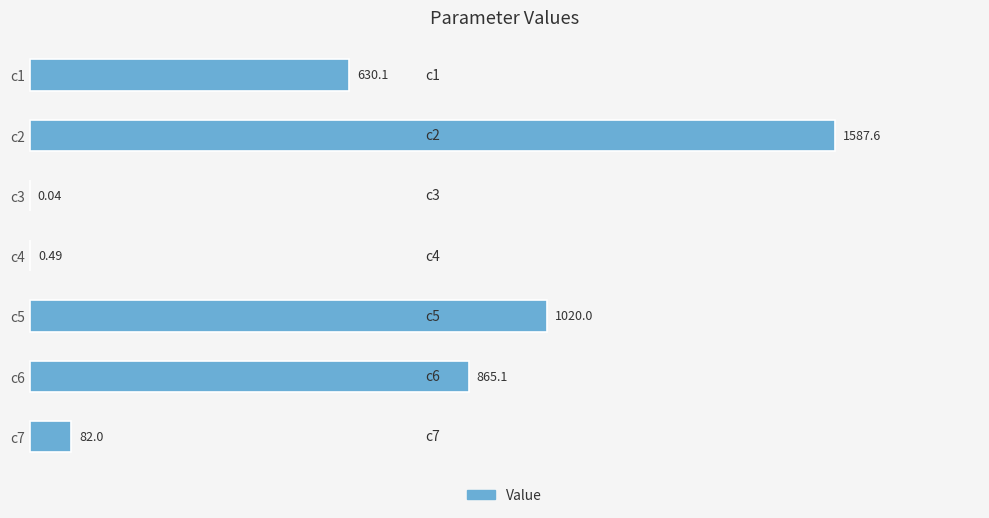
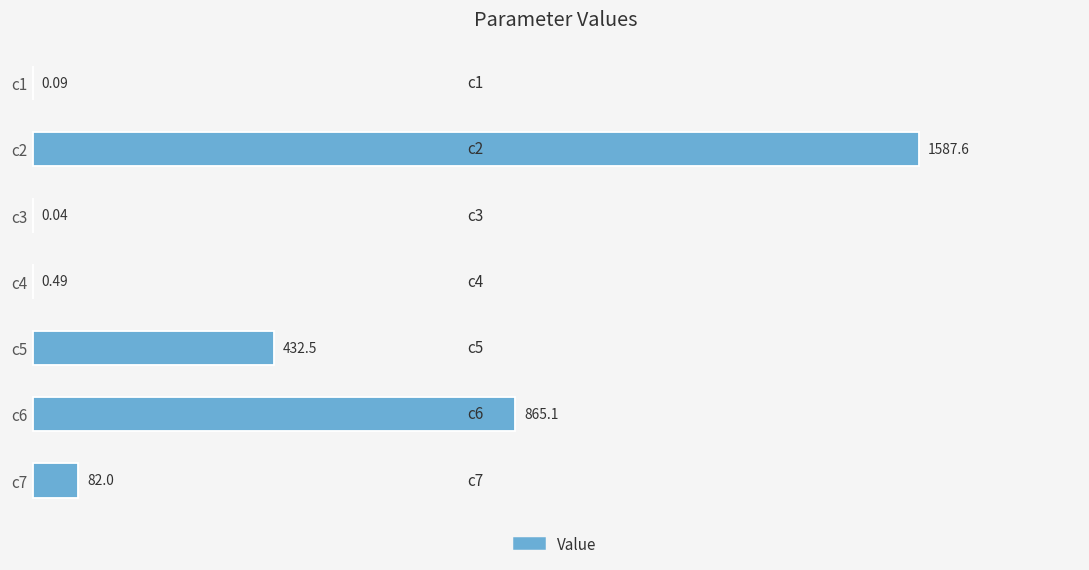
c1: 630.1 -> 0.09
c5: 1020.0 -> 432.5
